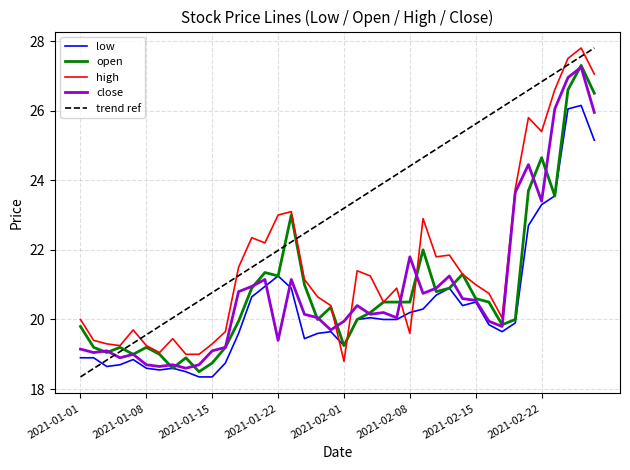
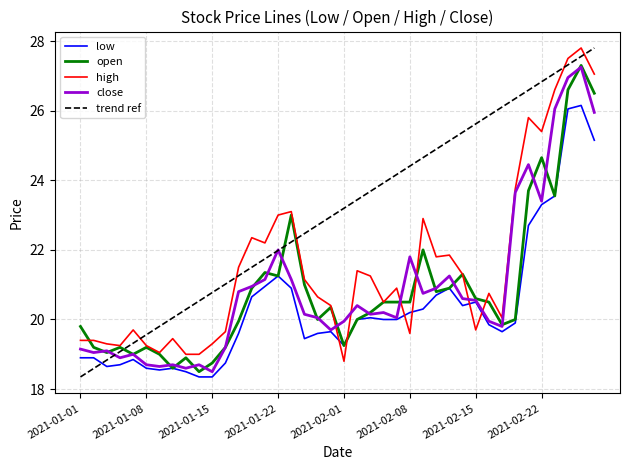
high, 2021-01-01: 20.0 -> 19.4
close, 2021-01-15: 19.1 -> 18.5
close, 2021-01-22: 19.4 -> 22.0
high, 2021-02-15: 21.0 -> 19.7
